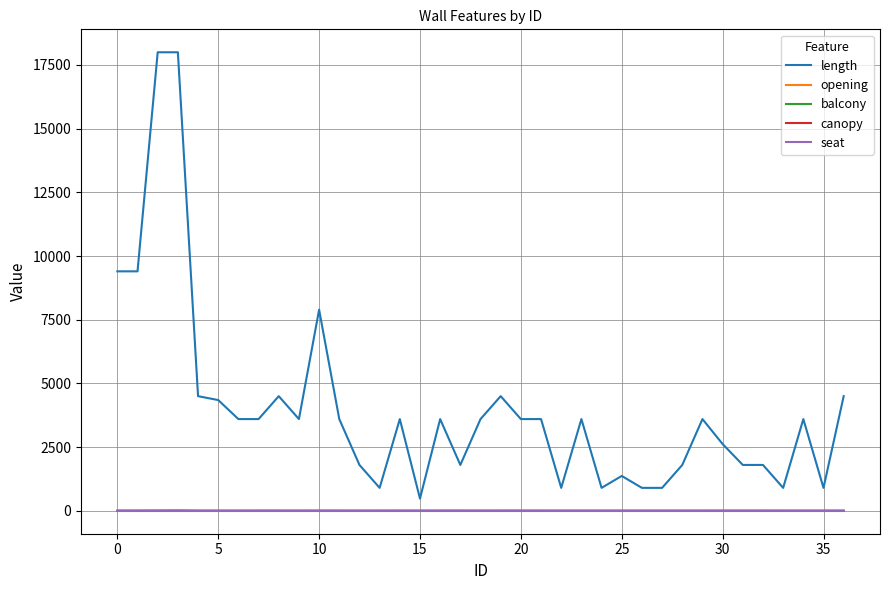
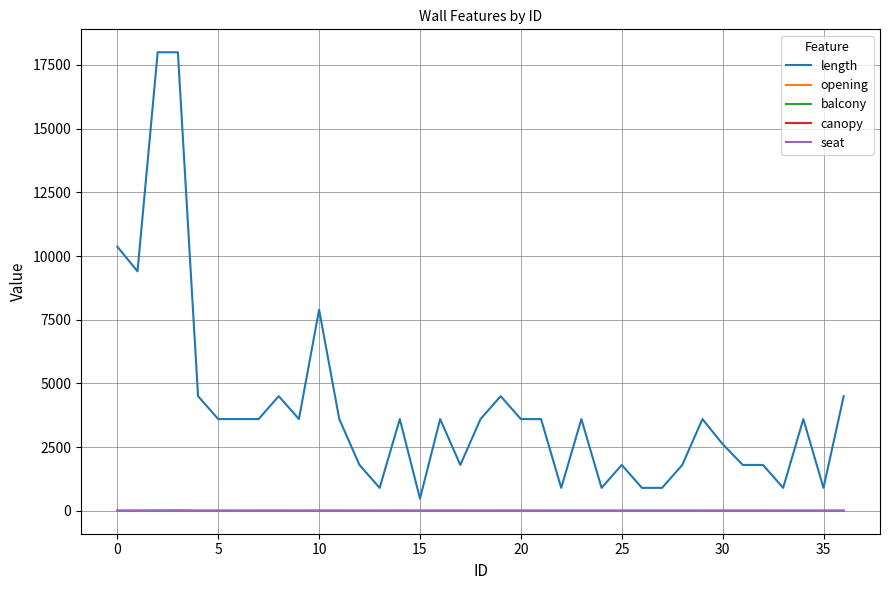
length, 0: 9400 -> 10400
length, 5: 4300 -> 3600
length, 25: 1400 -> 1800
